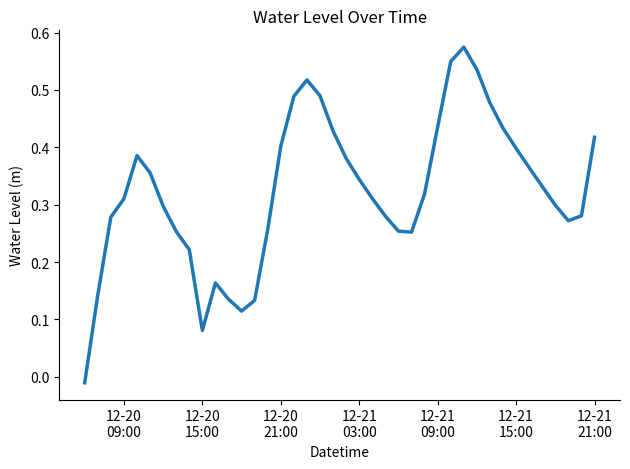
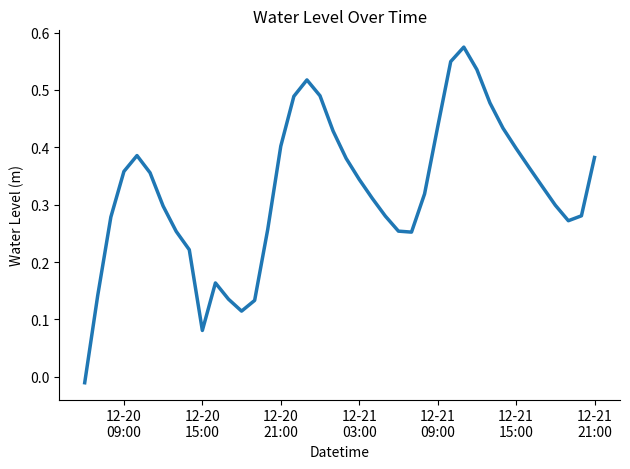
12-20 09:00: 0.31 -> 0.36
12-21 21:00: 0.42 -> 0.38
